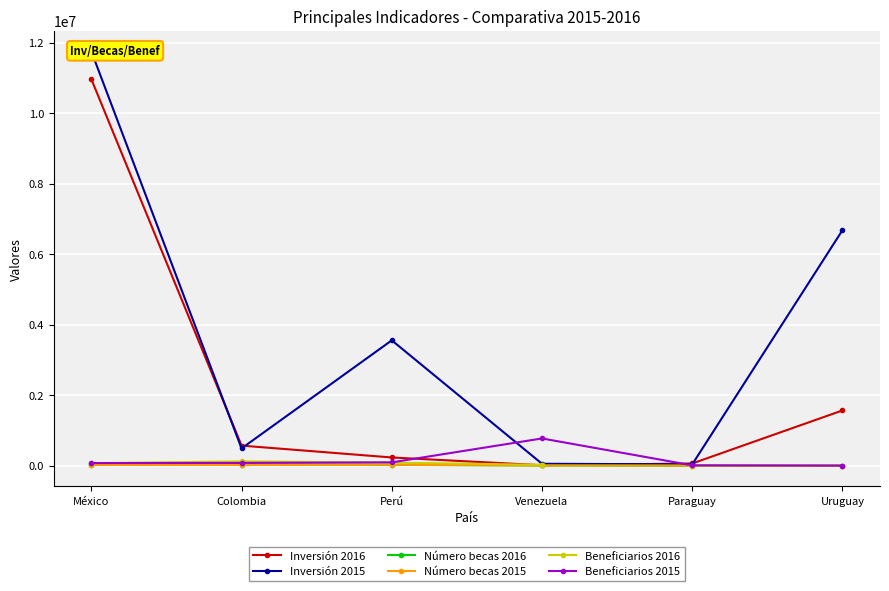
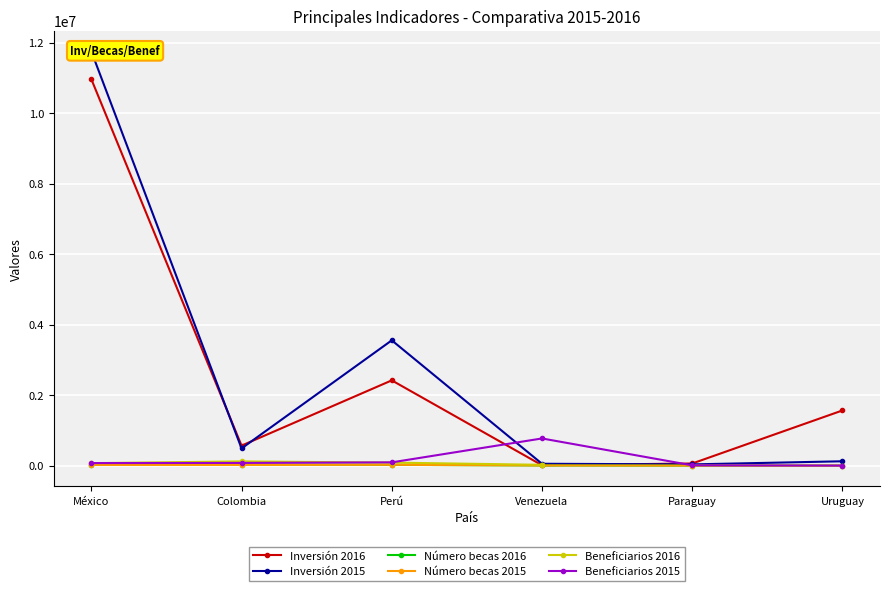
Inversión 2016, Perú: 200000 -> 2400000
Inversión 2015, Uruguay: 6700000 -> 100000
